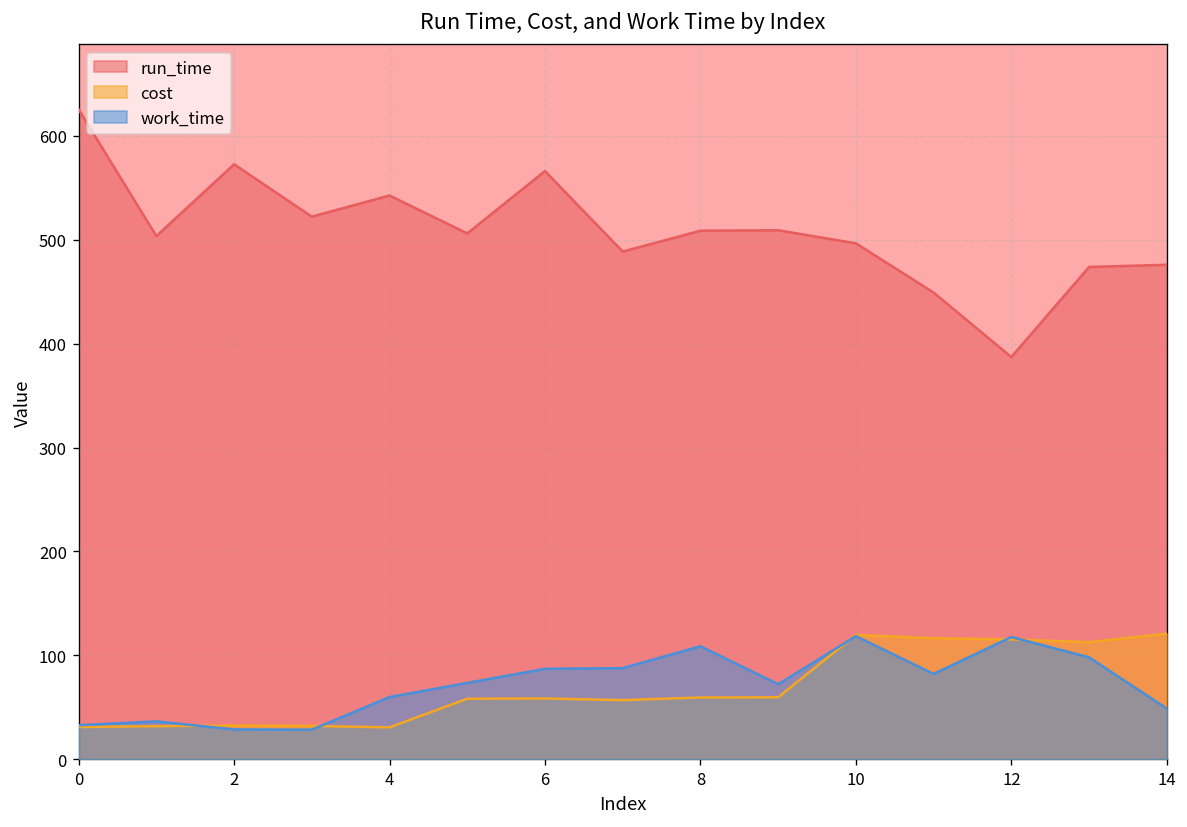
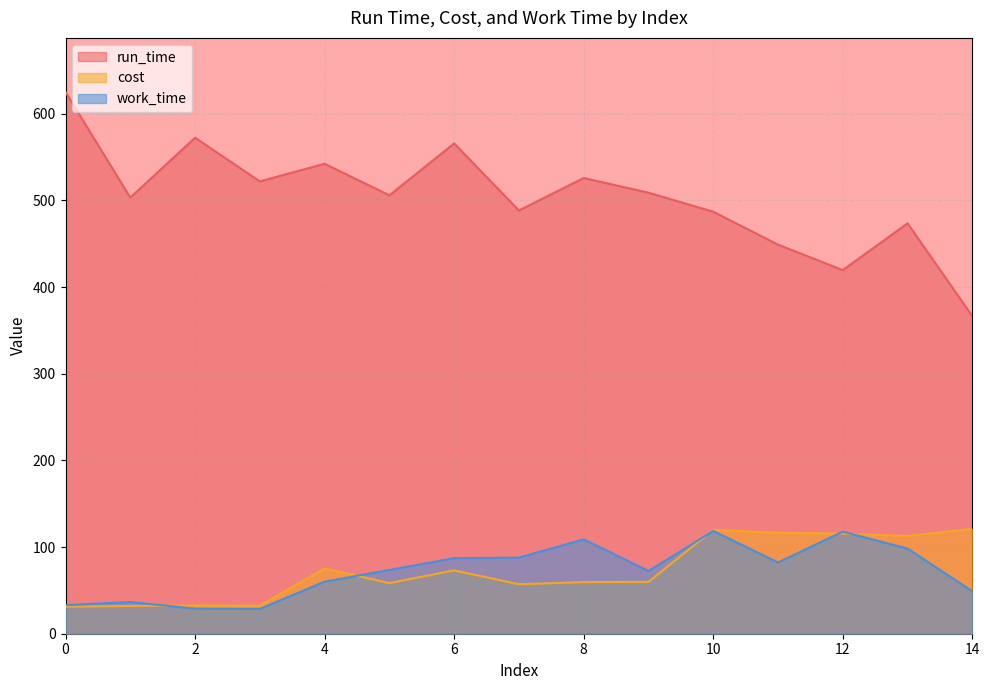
cost, 4: 30 -> 80
cost, 6: 60 -> 70
run_time, 8: 510 -> 530
run_time, 10: 500 -> 490
run_time, 12: 390 -> 420
run_time, 14: 480 -> 370
